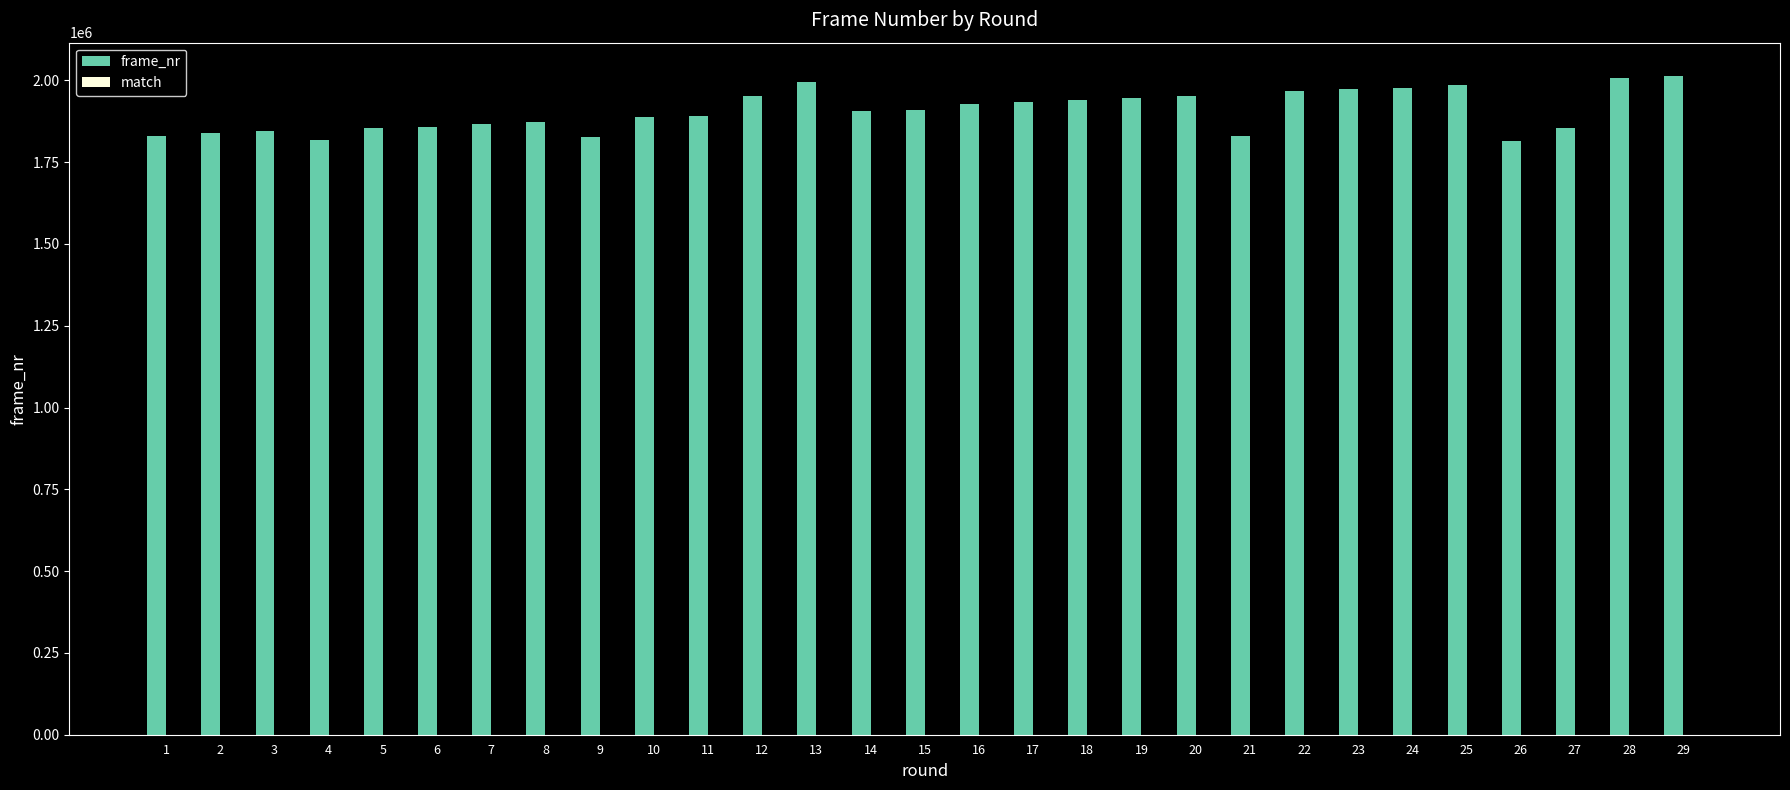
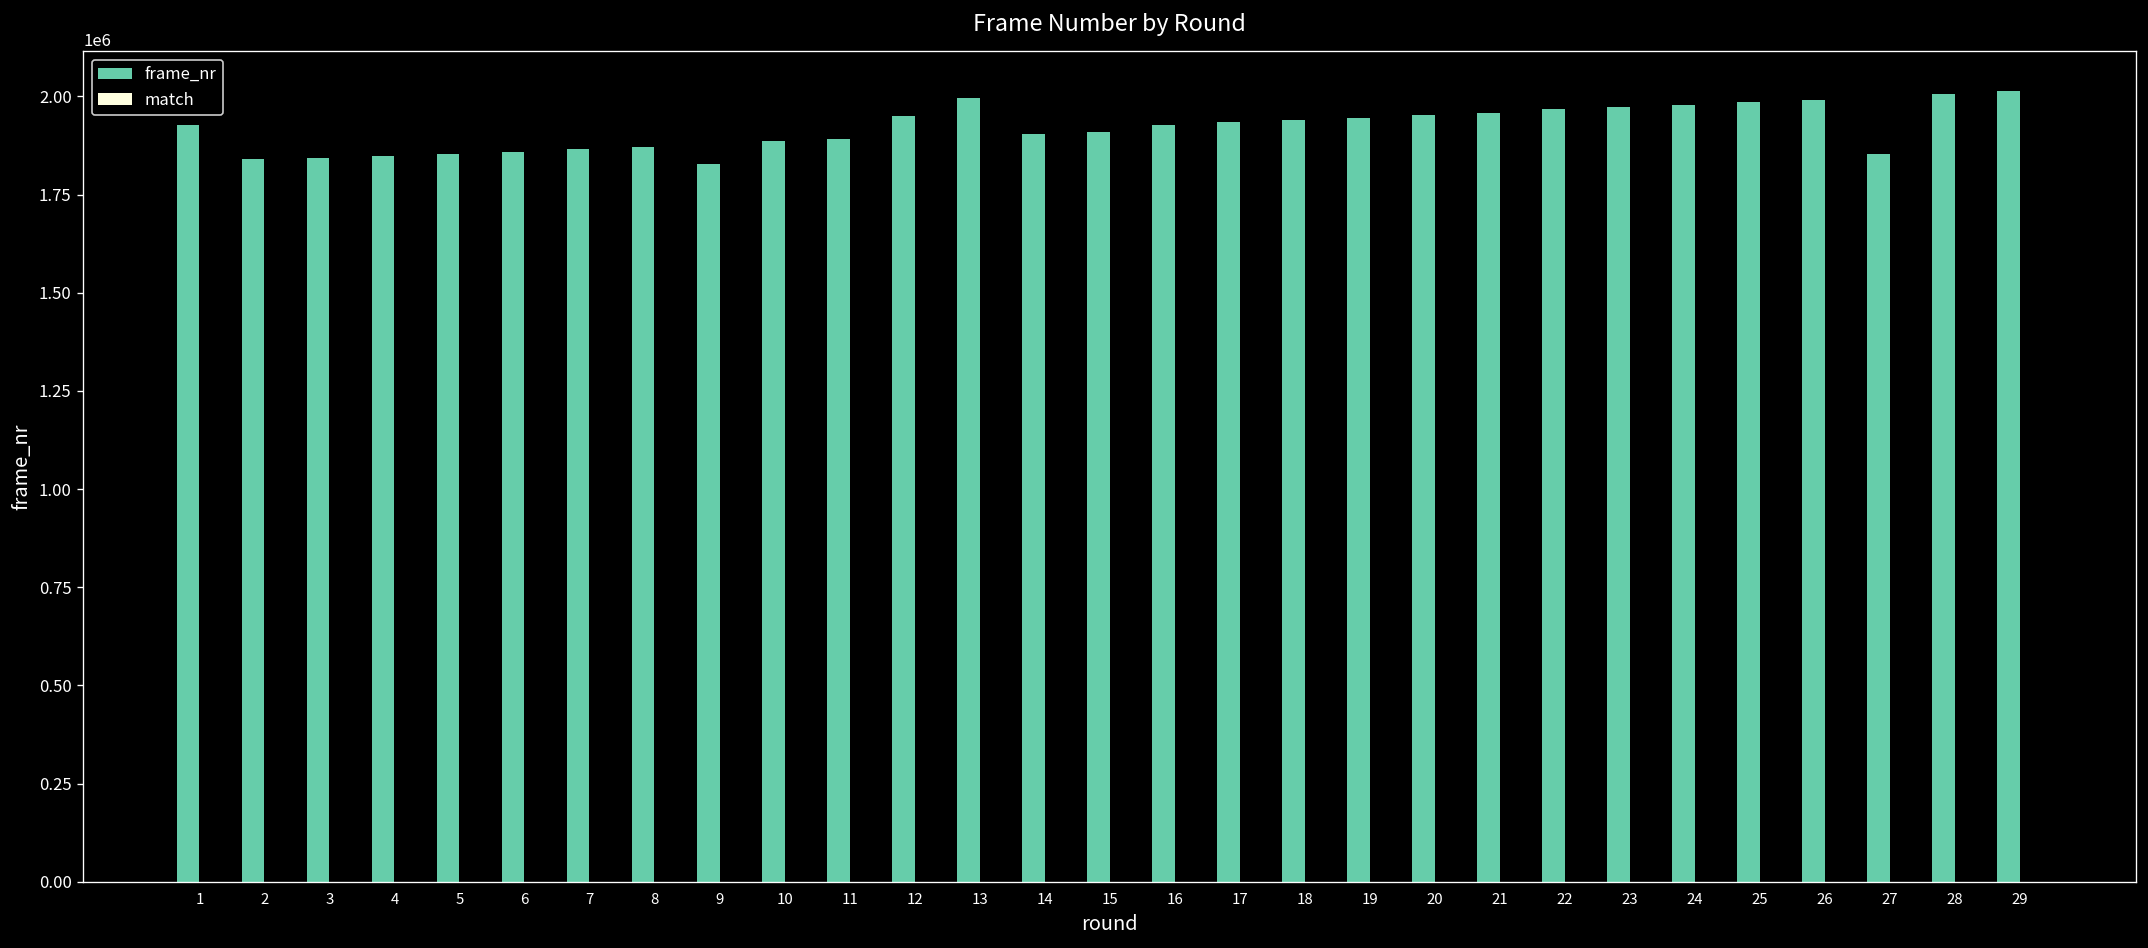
frame_nr, 1: 1830000 -> 1930000
frame_nr, 4: 1820000 -> 1850000
frame_nr, 21: 1830000 -> 1960000
frame_nr, 26: 1810000 -> 1990000
